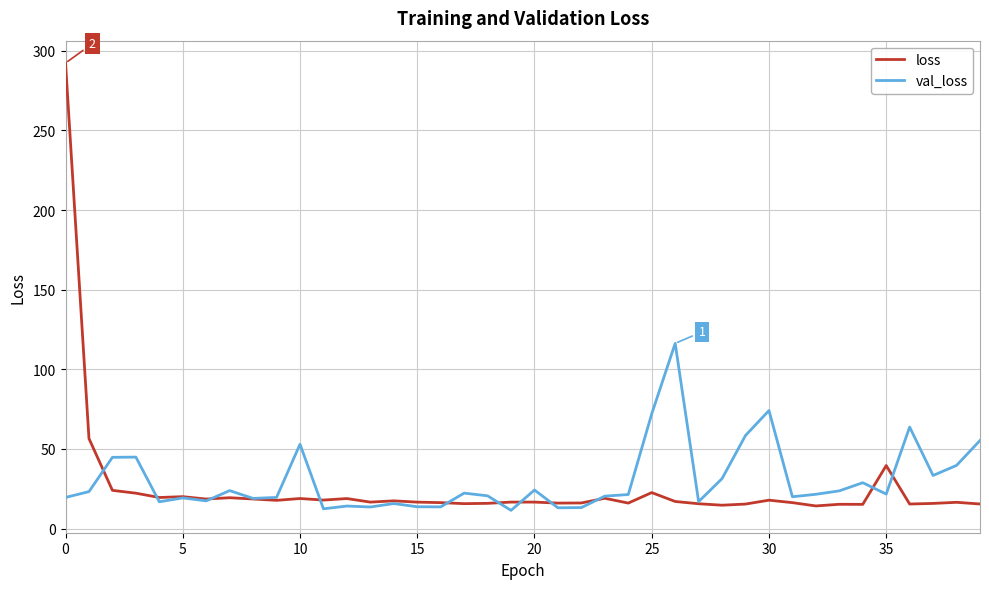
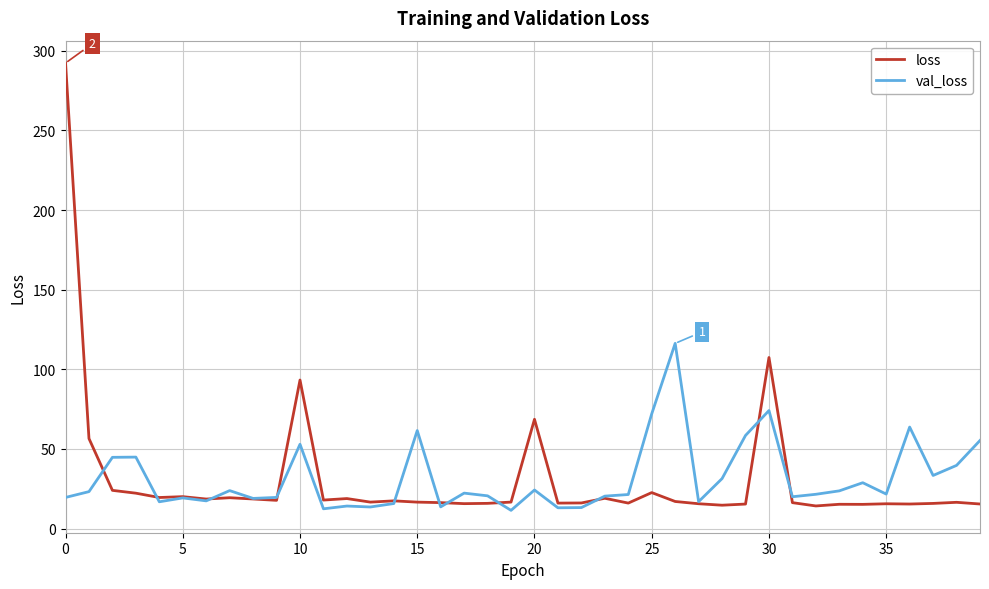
loss, 10: 19 -> 93
val_loss, 15: 14 -> 62
loss, 20: 17 -> 69
loss, 30: 18 -> 107
loss, 35: 40 -> 16
